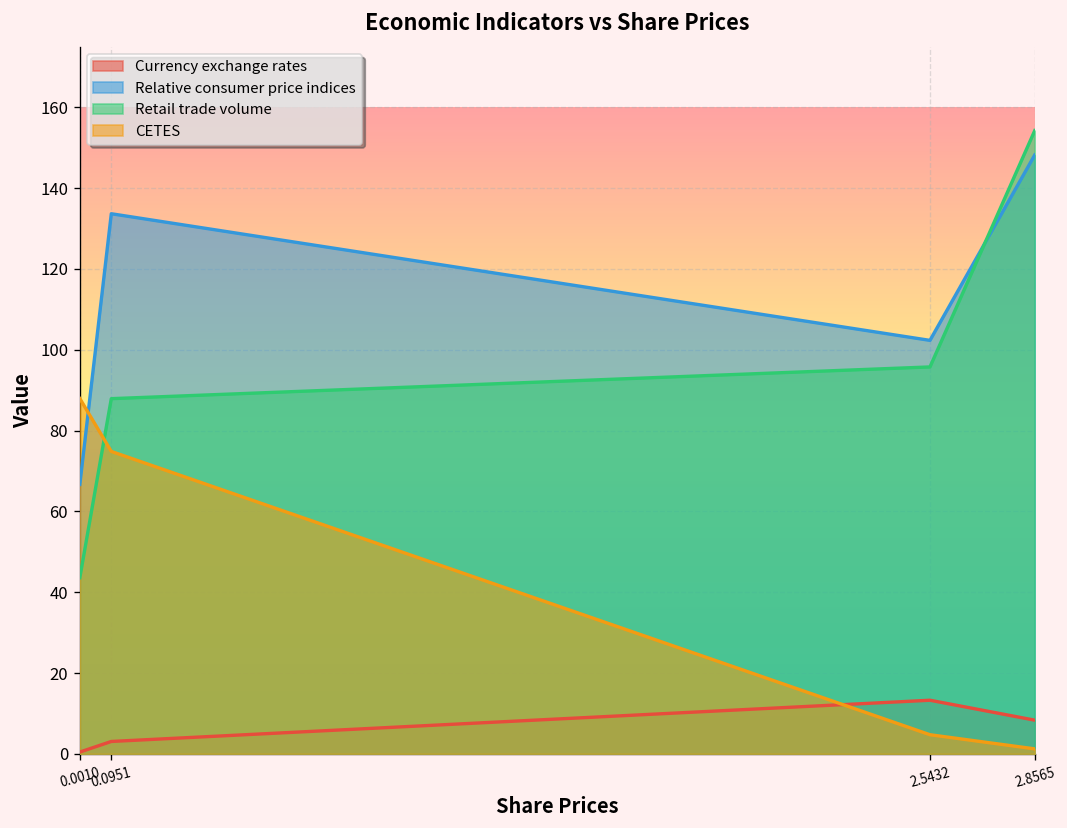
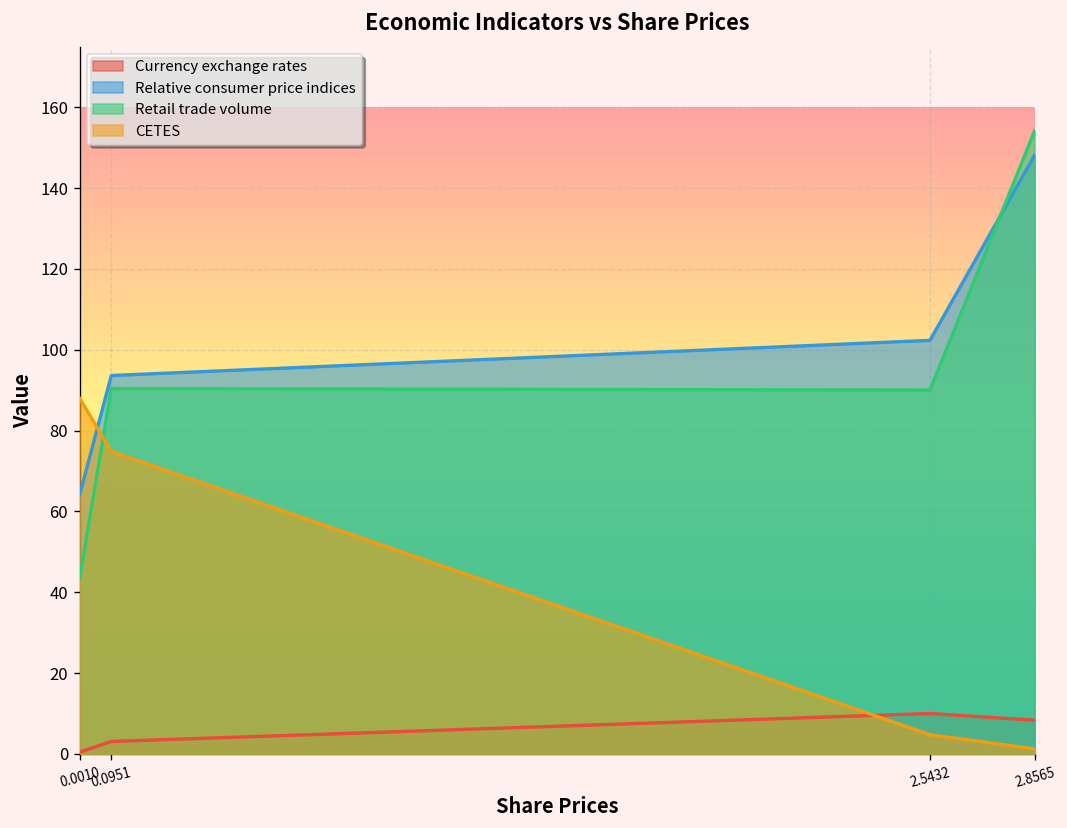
Relative consumer price indices, 0.0010: 67 -> 64
Relative consumer price indices, 0.0951: 134 -> 94
Retail trade volume, 0.0951: 88 -> 90
Currency exchange rates, 2.5432: 13 -> 10
Retail trade volume, 2.5432: 96 -> 90
